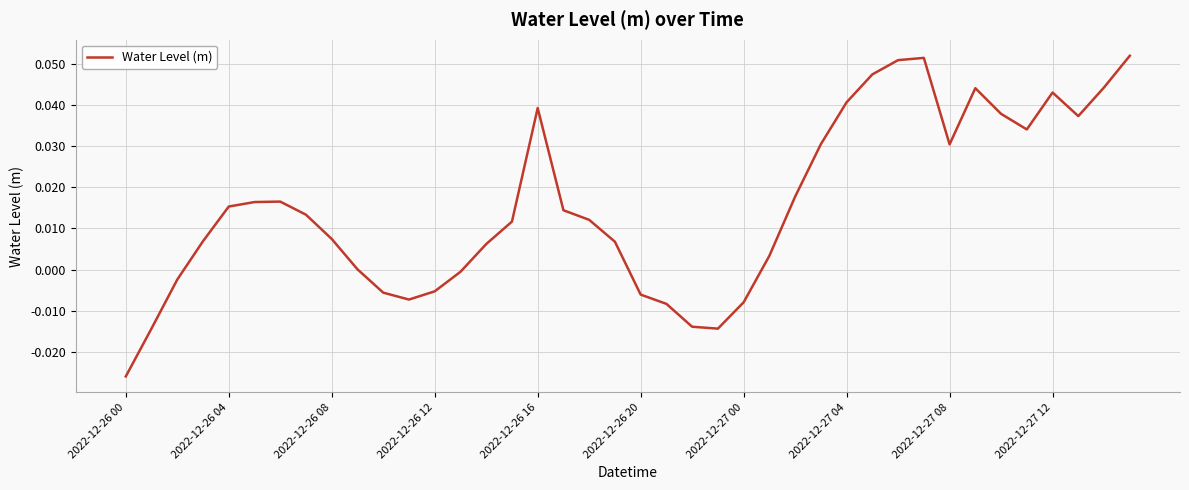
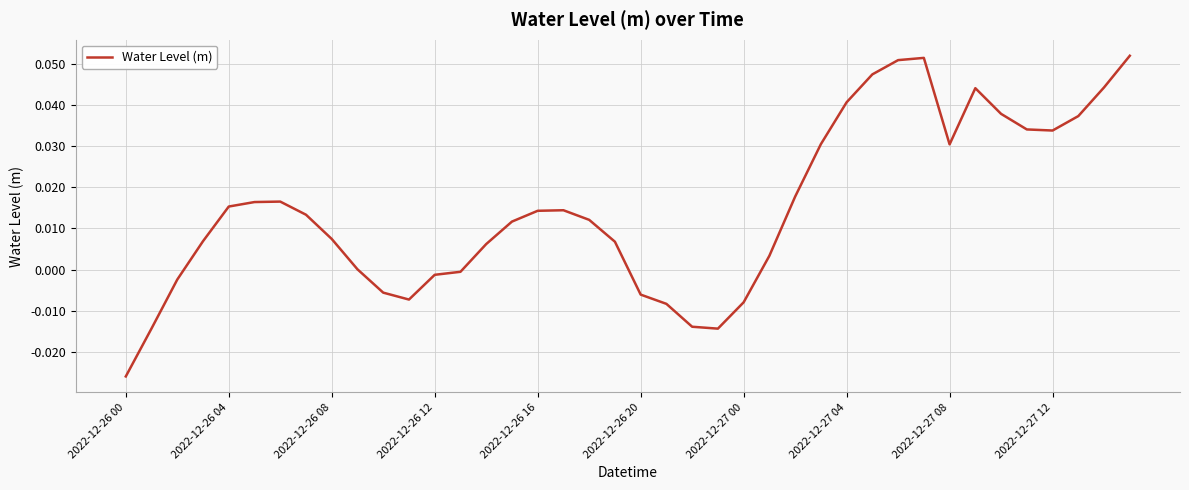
2022-12-26 12: -0.005 -> -0.001
2022-12-26 16: 0.039 -> 0.014
2022-12-27 12: 0.043 -> 0.034
